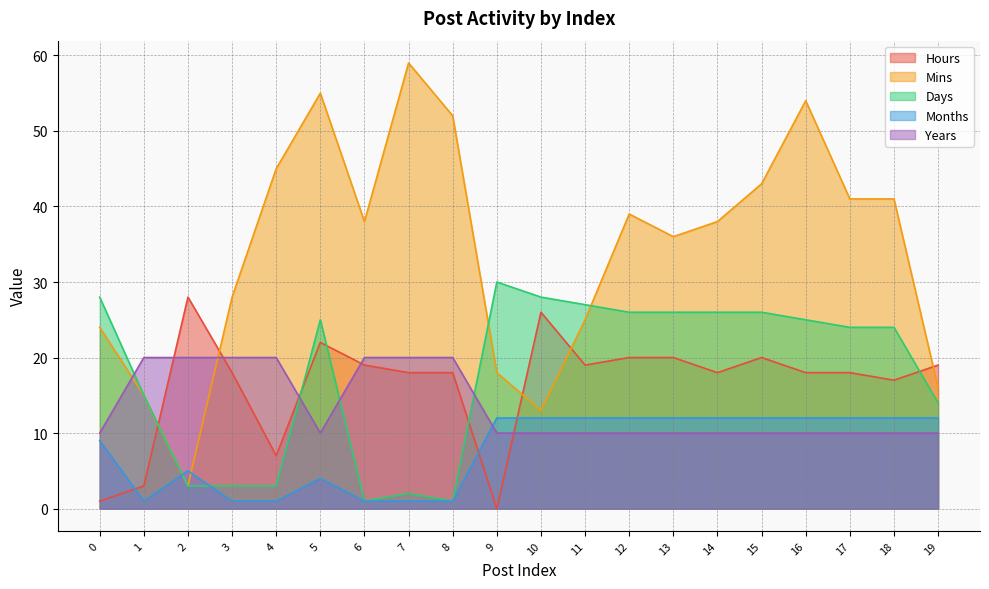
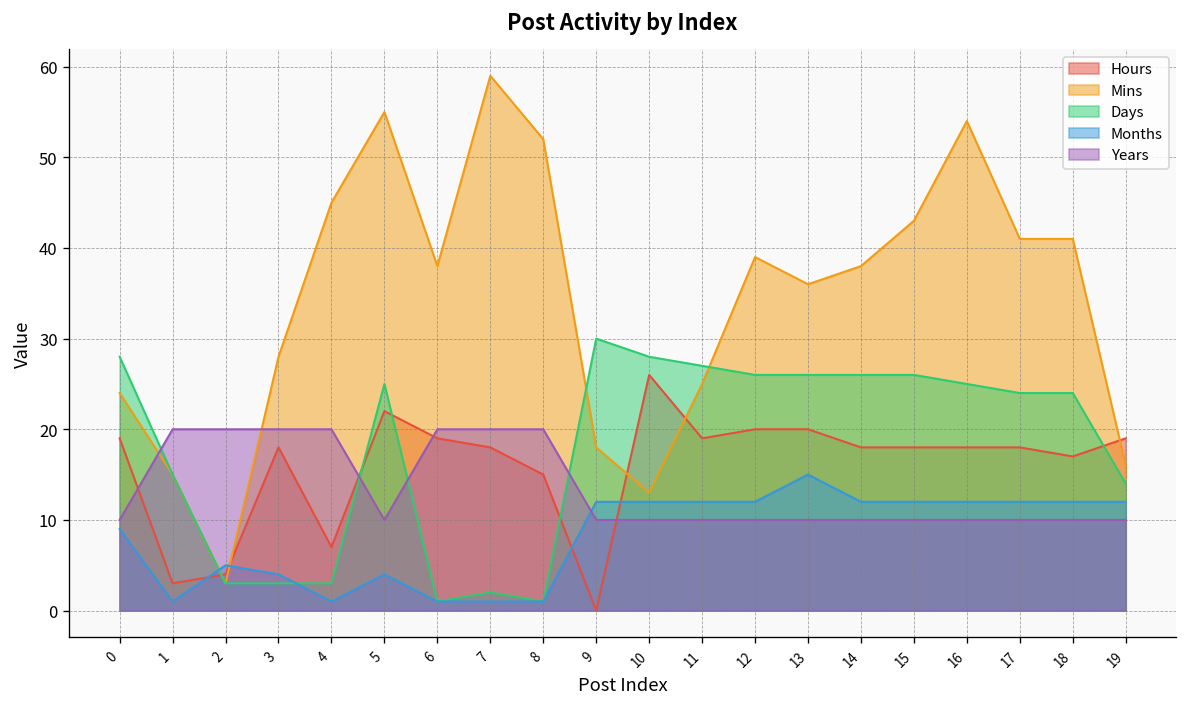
Hours, 0: 1 -> 19
Hours, 2: 28 -> 4
Months, 3: 1 -> 4
Hours, 8: 18 -> 15
Months, 13: 12 -> 15
Hours, 15: 20 -> 18
